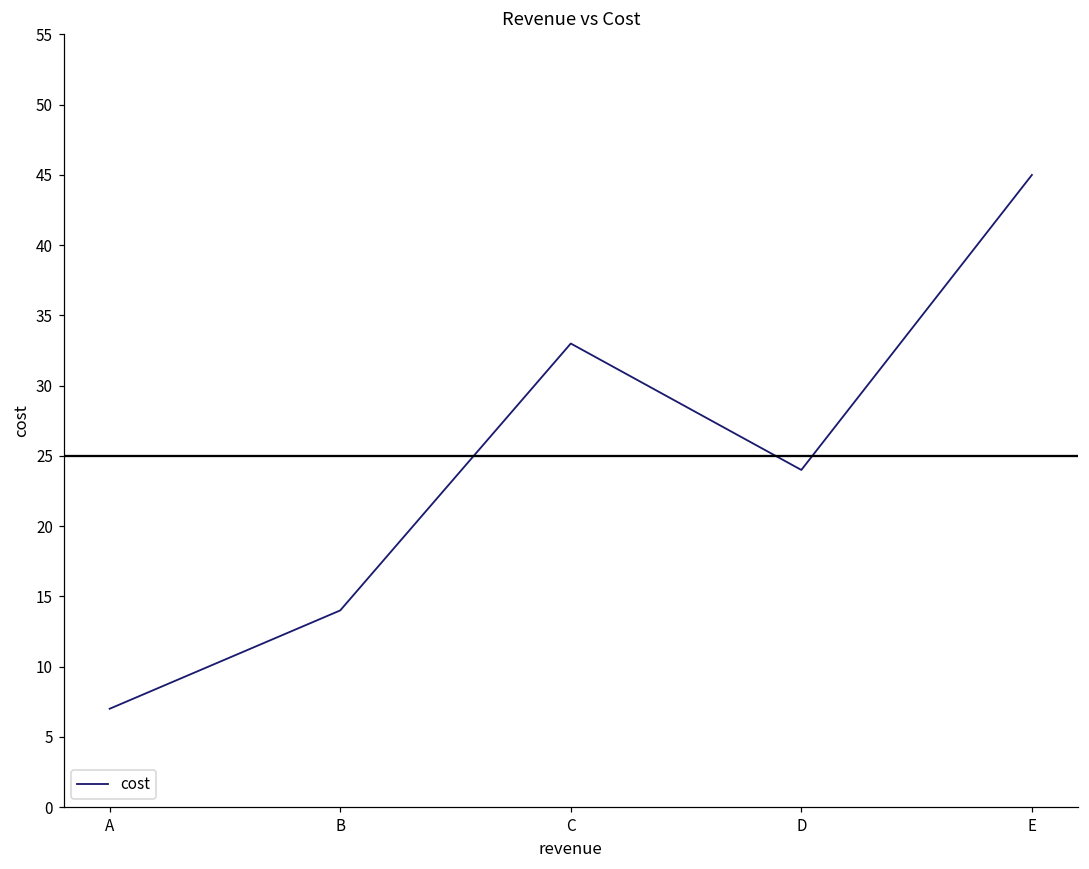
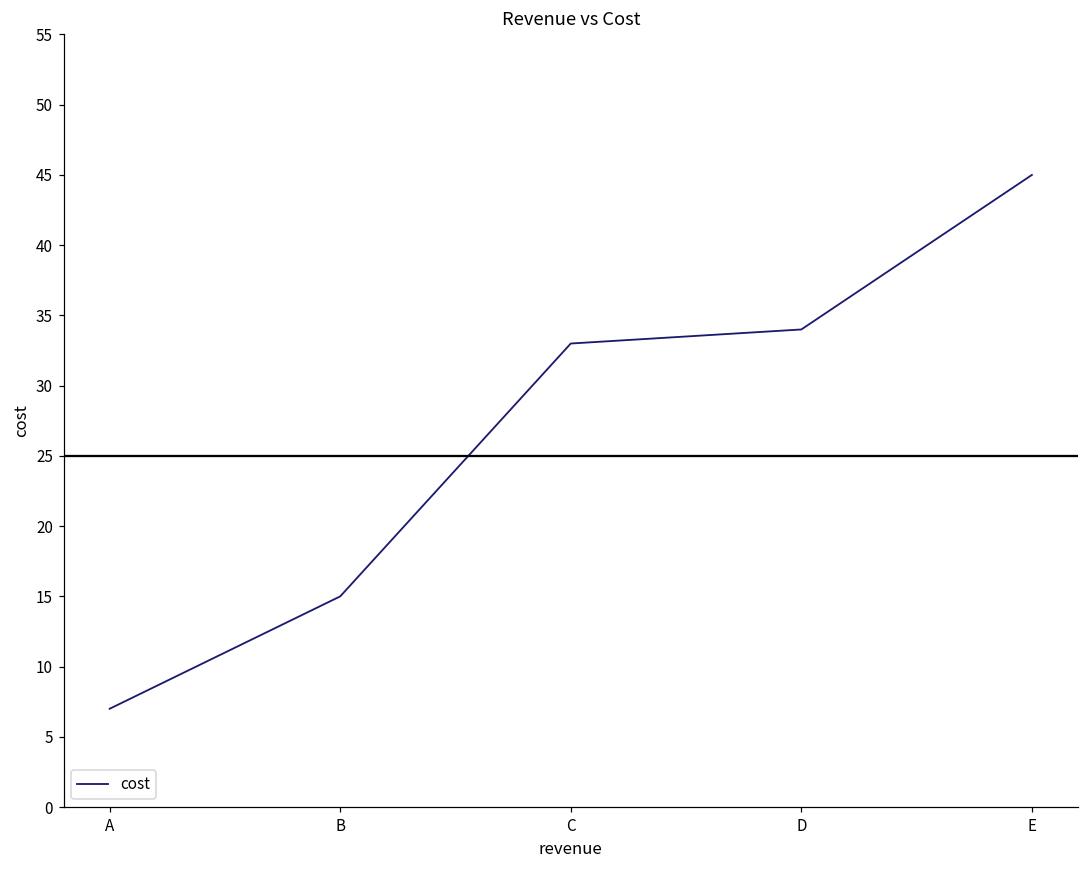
B: 14 -> 15
D: 24 -> 34
